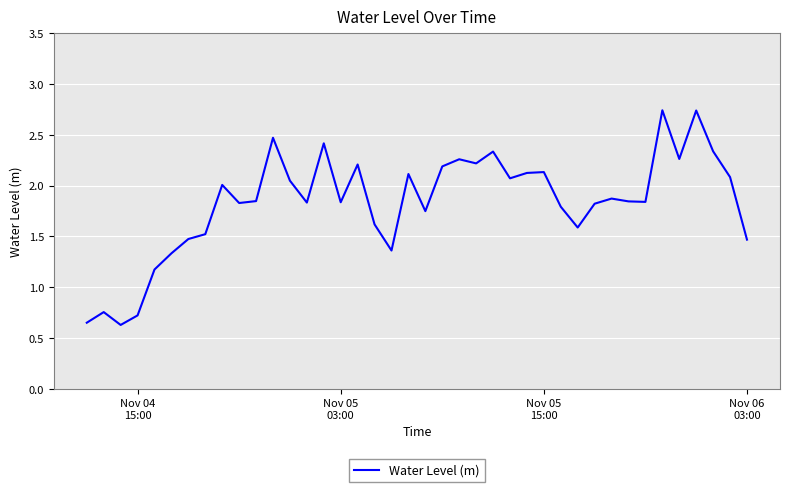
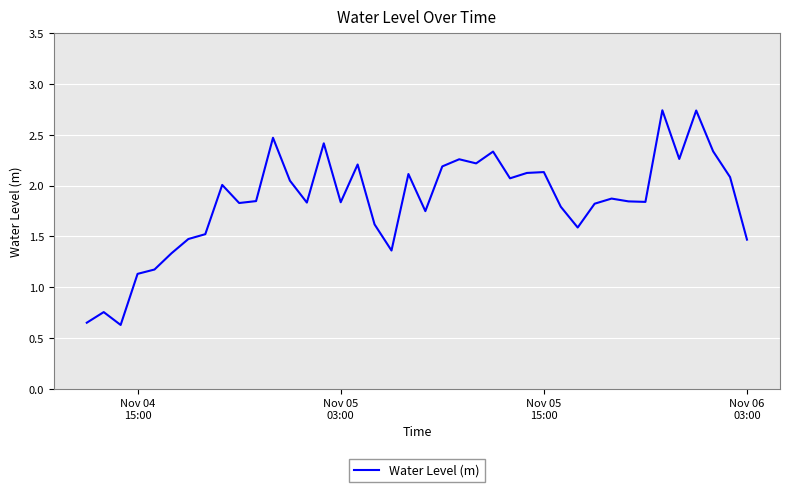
Nov 04 15:00: 0.72 -> 1.13
